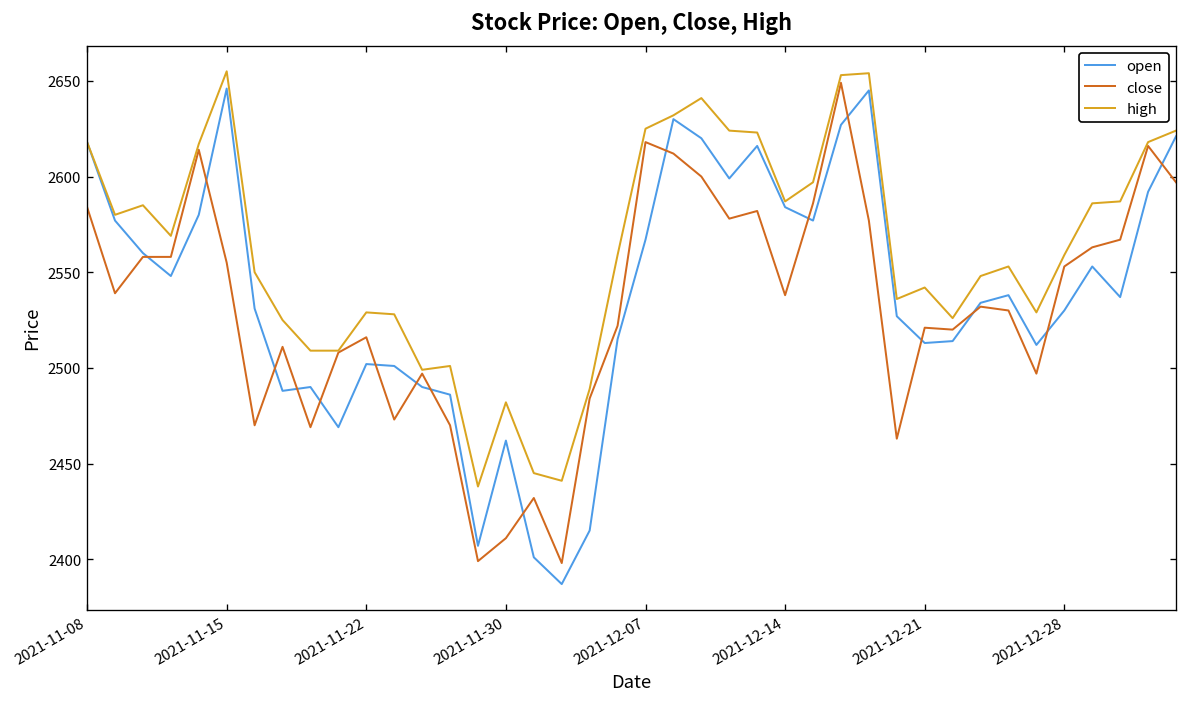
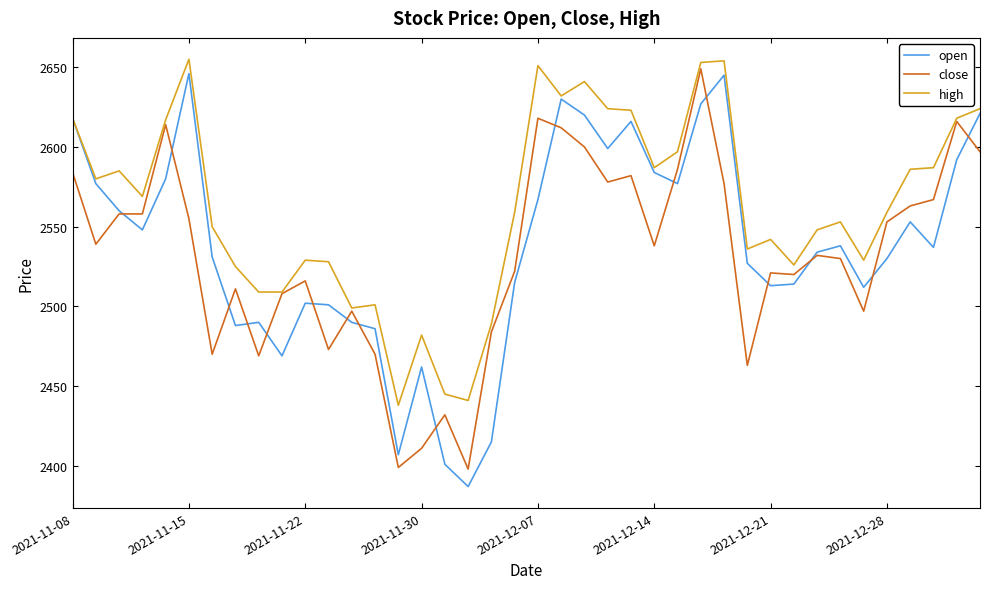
high, 2021-12-07: 2625 -> 2651
